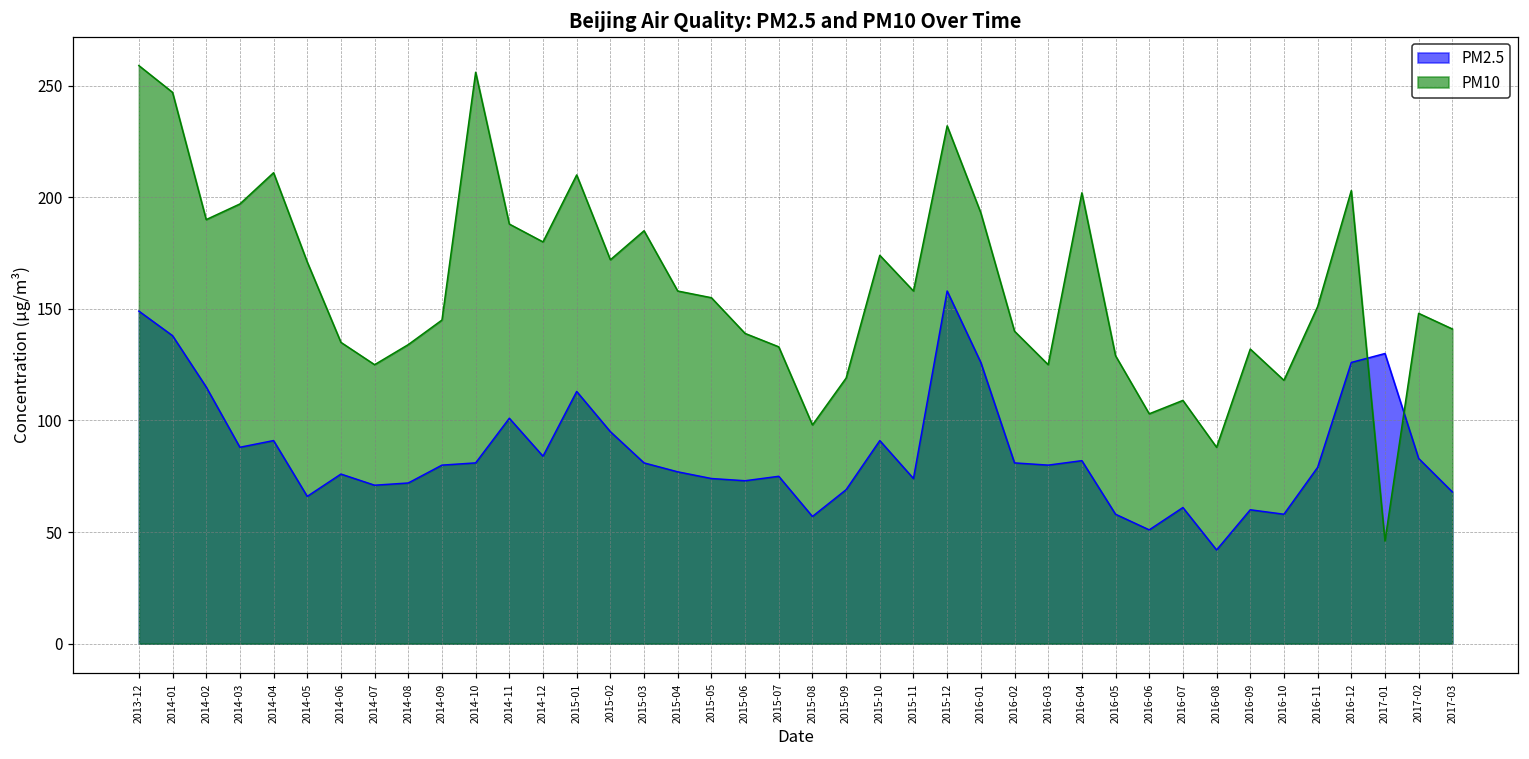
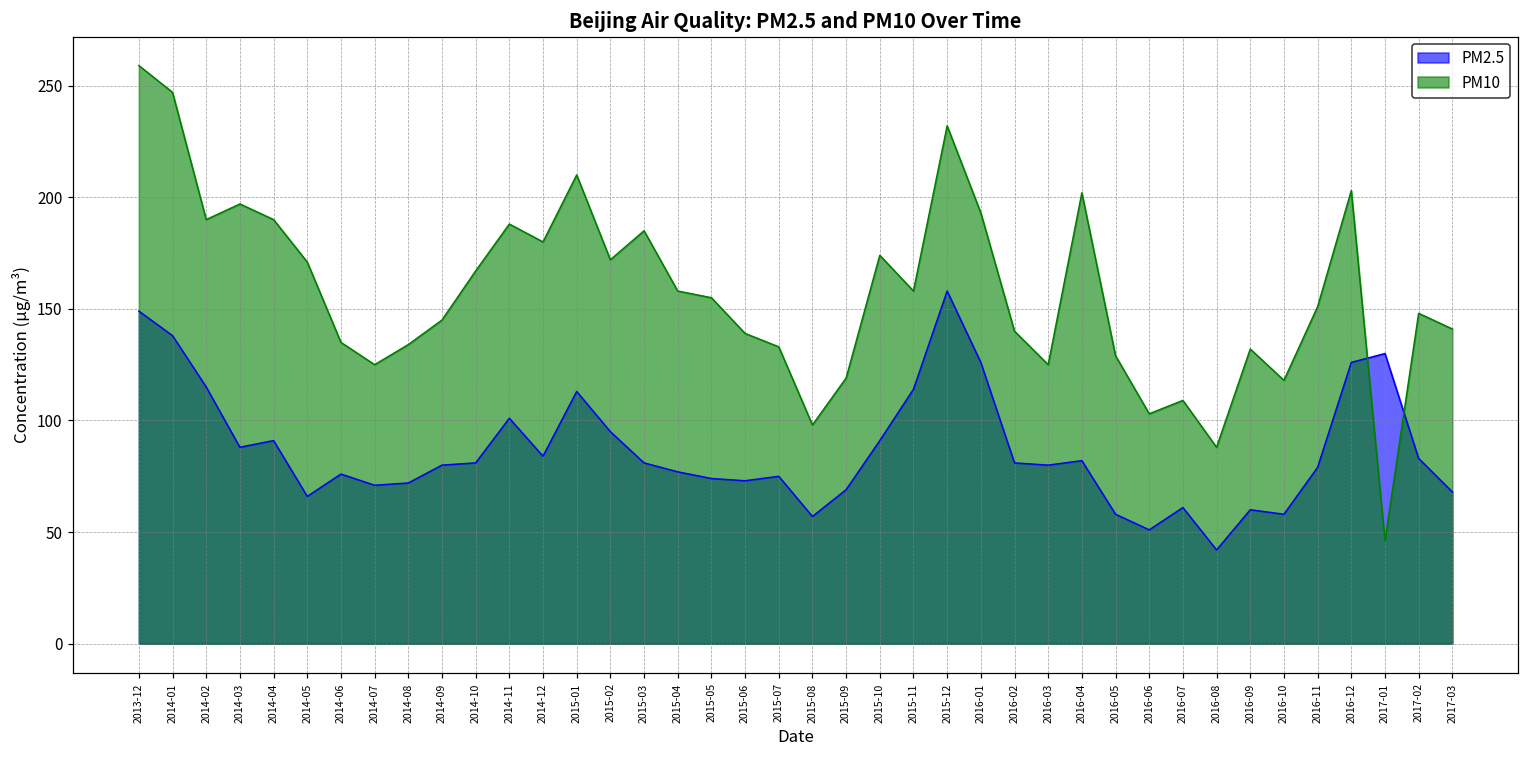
PM10, 2014-04: 211 -> 190
PM10, 2014-10: 256 -> 167
PM2.5, 2015-11: 74 -> 114
